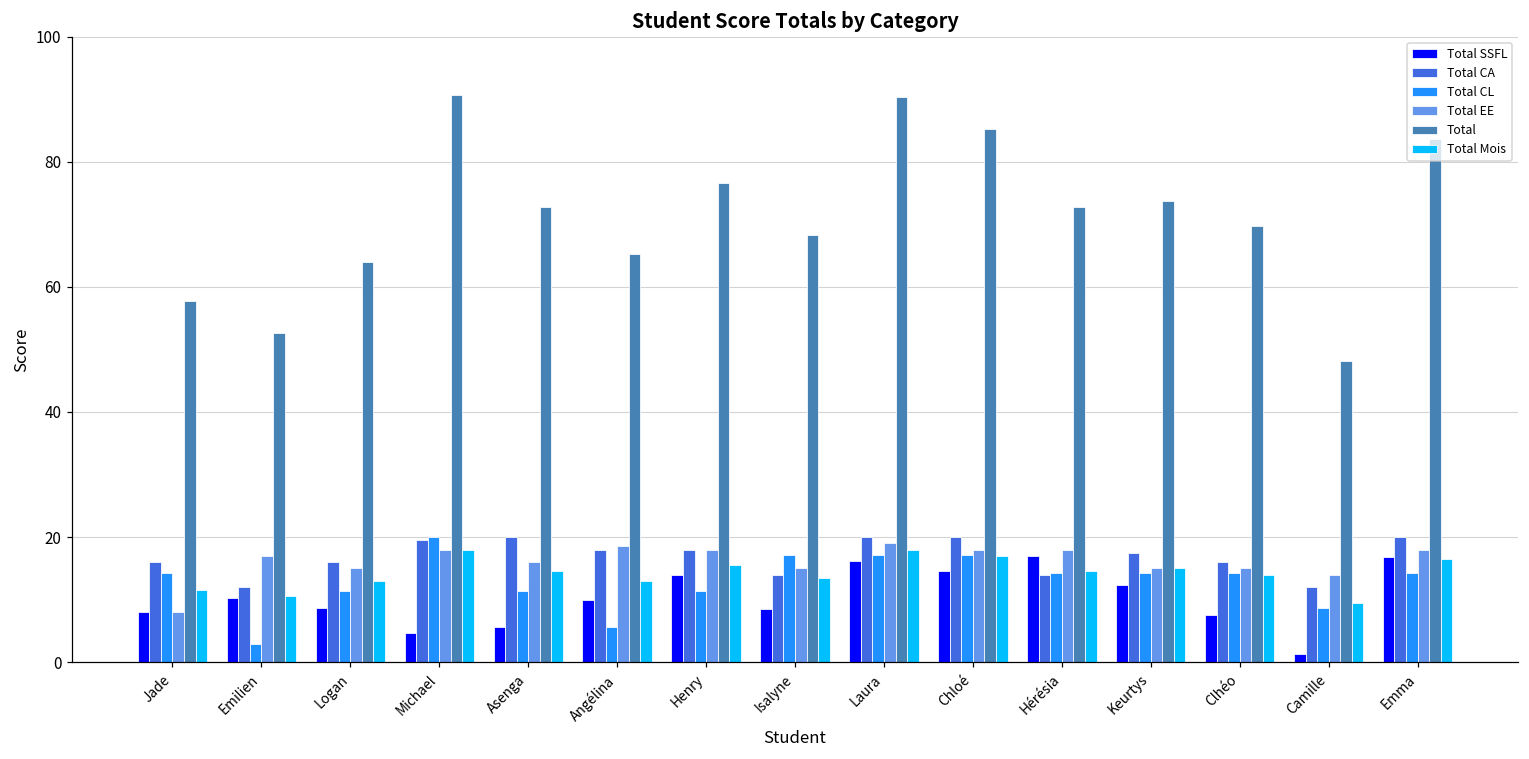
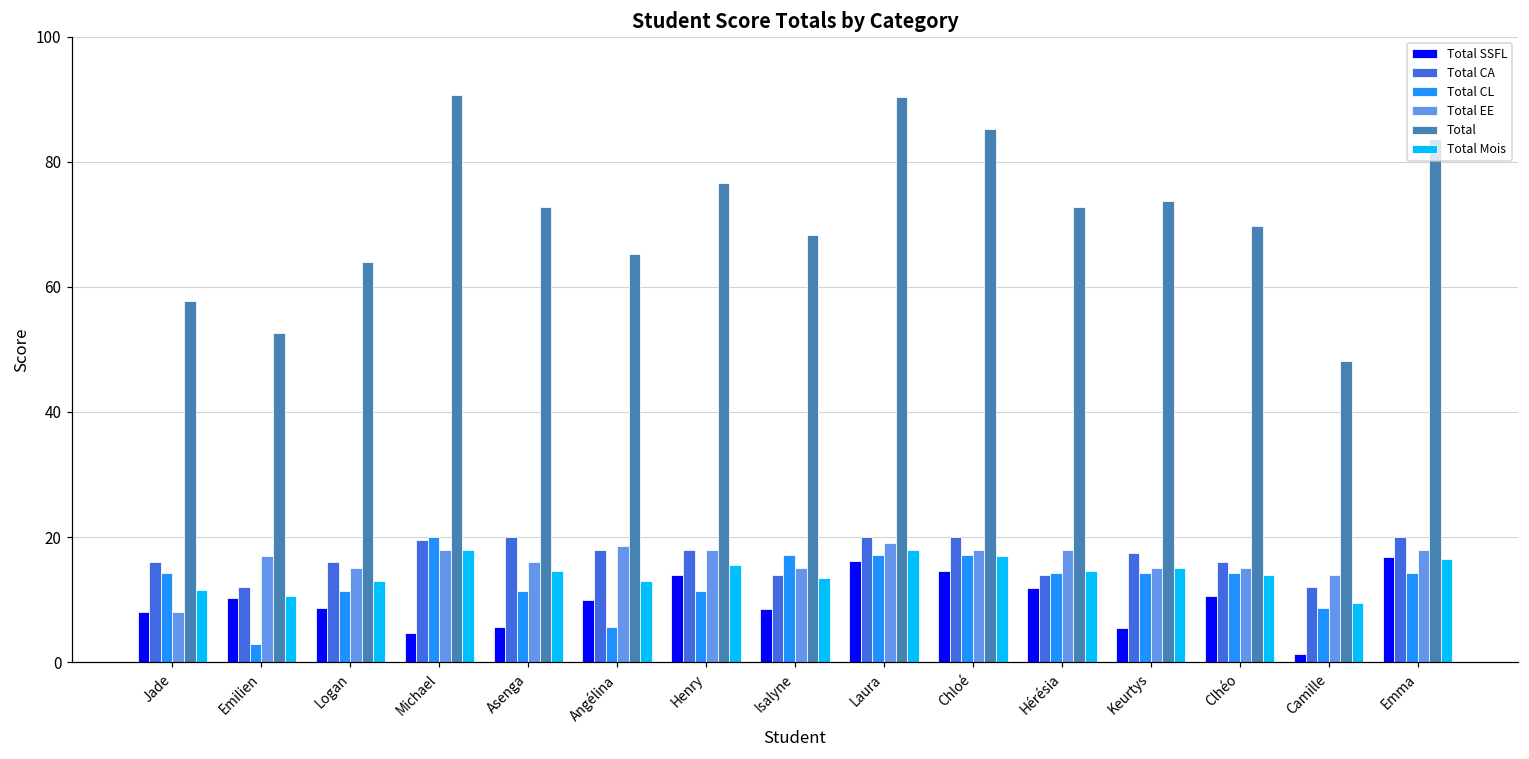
Total SSFL, Hérésia: 17 -> 12
Total SSFL, Keurtys: 12 -> 6
Total SSFL, Clhéo: 8 -> 11
